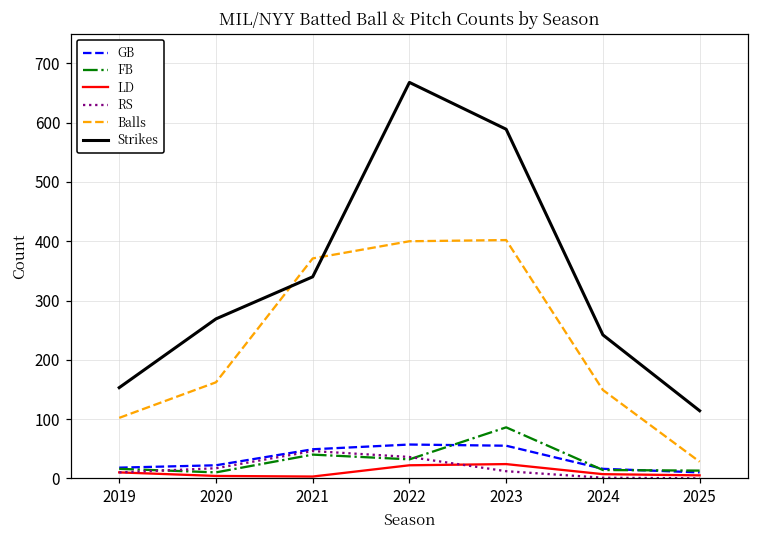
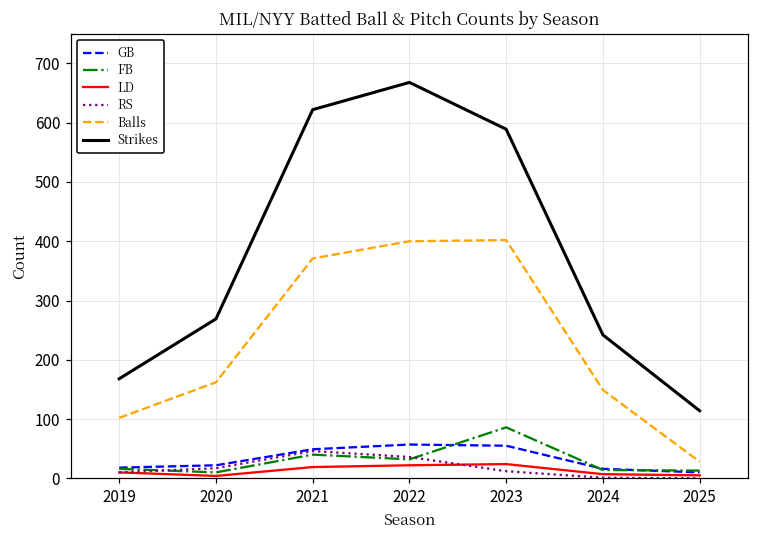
Strikes, 2019: 150 -> 170
LD, 2021: 0 -> 20
Strikes, 2021: 340 -> 620
